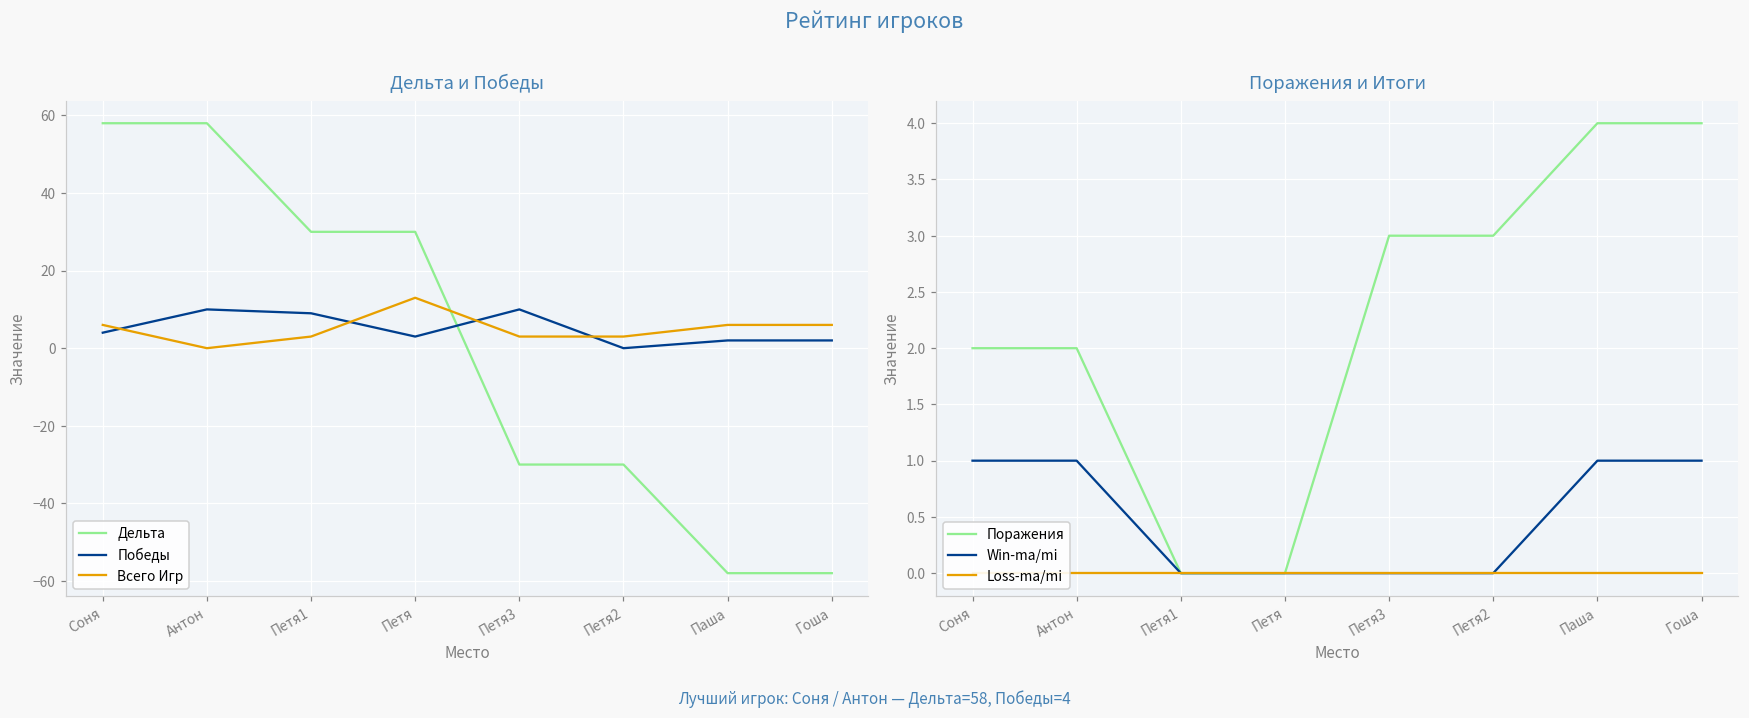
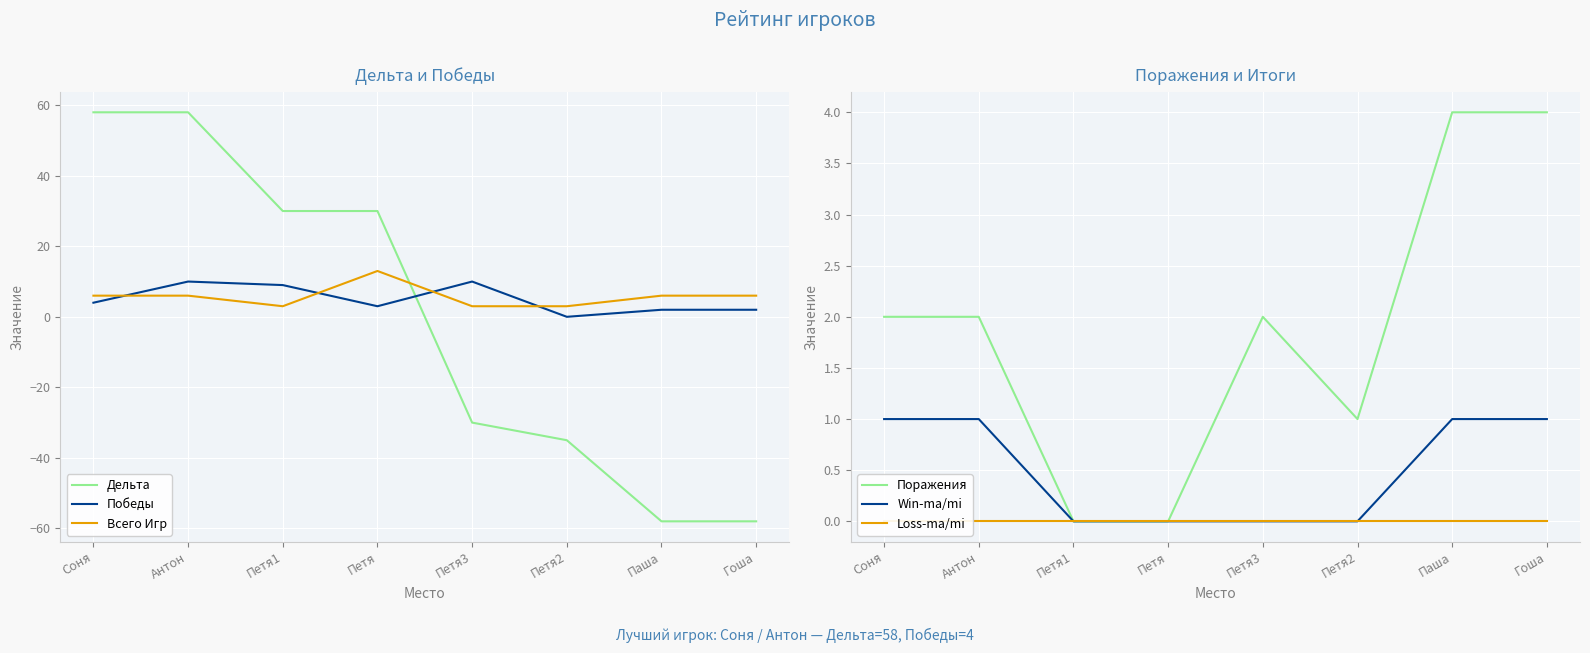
Дельта и Победы, Всего Игр, Антон: 0 -> 6
Дельта и Победы, Дельта, Петя2: -30 -> -35
Поражения и Итоги, Поражения, Петя3: 3 -> 2
Поражения и Итоги, Поражения, Петя2: 3 -> 1
